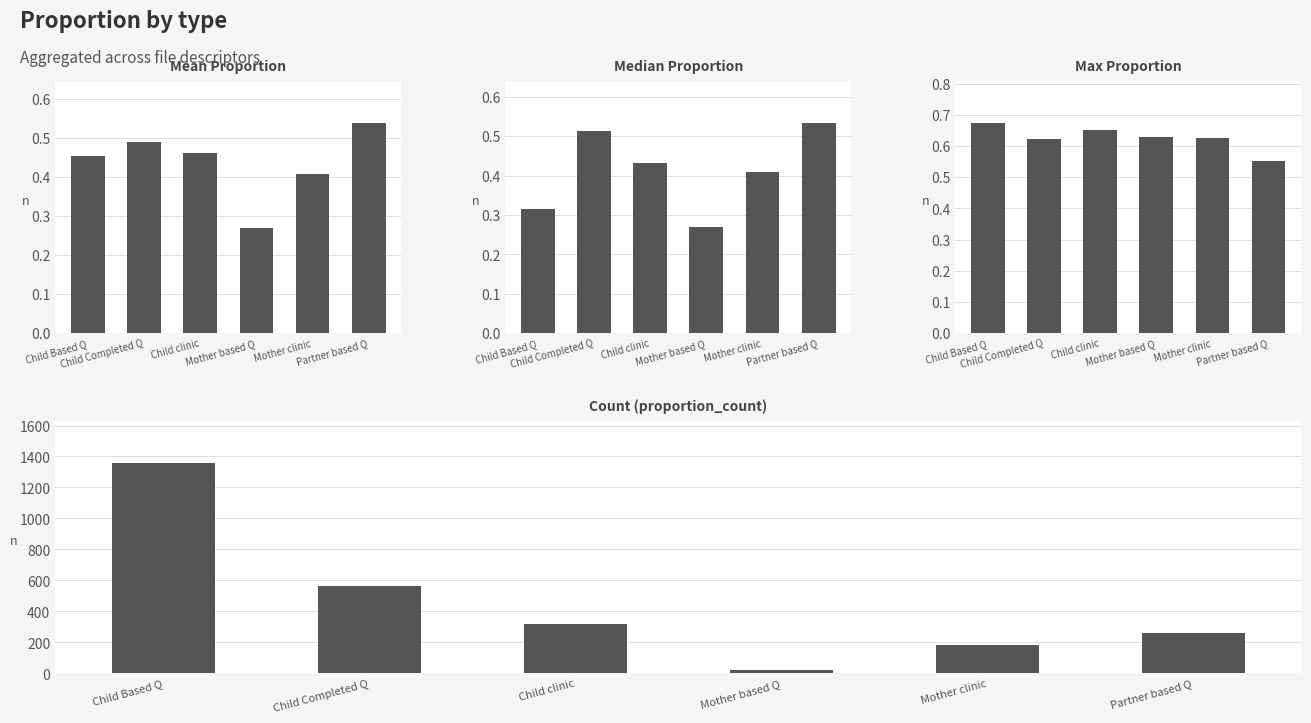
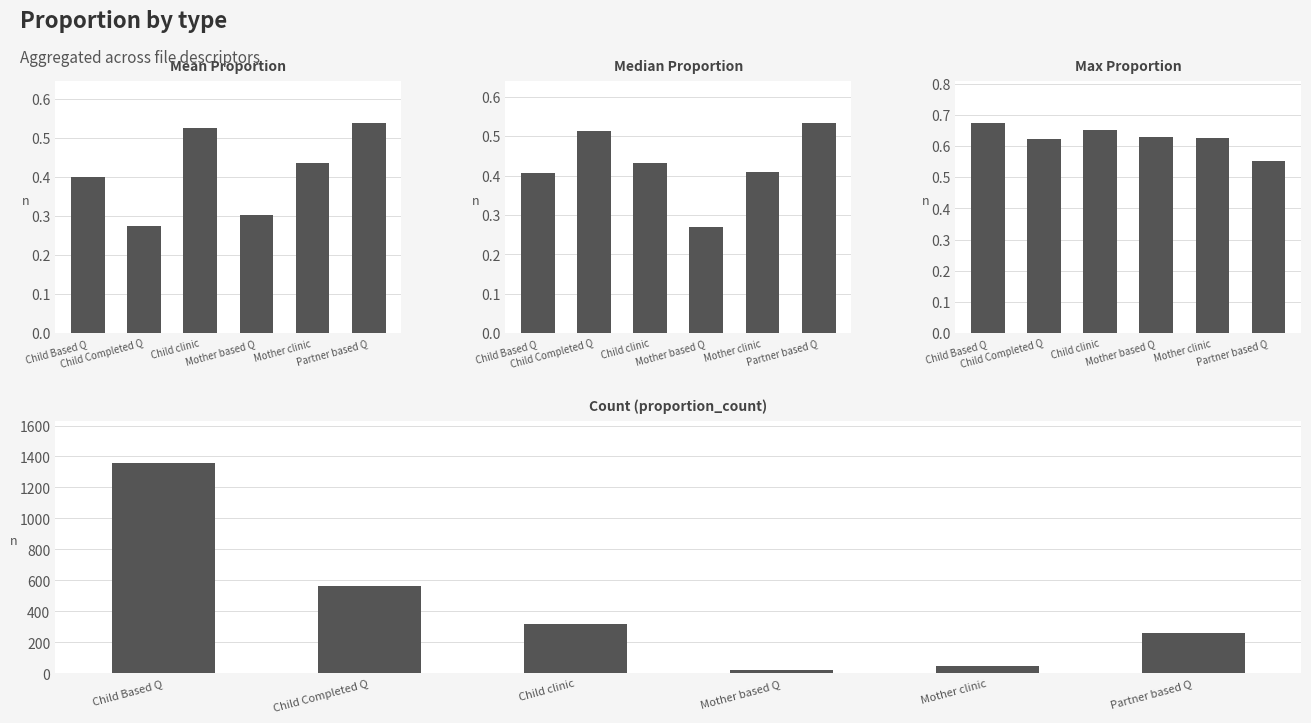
Mean Proportion, Child Based Q: 0.45 -> 0.40
Mean Proportion, Child Completed Q: 0.49 -> 0.28
Mean Proportion, Child clinic: 0.46 -> 0.53
Mean Proportion, Mother based Q: 0.27 -> 0.30
Mean Proportion, Mother clinic: 0.41 -> 0.43
Median Proportion, Child Based Q: 0.32 -> 0.41
Count (proportion_count), Mother clinic: 180 -> 50
